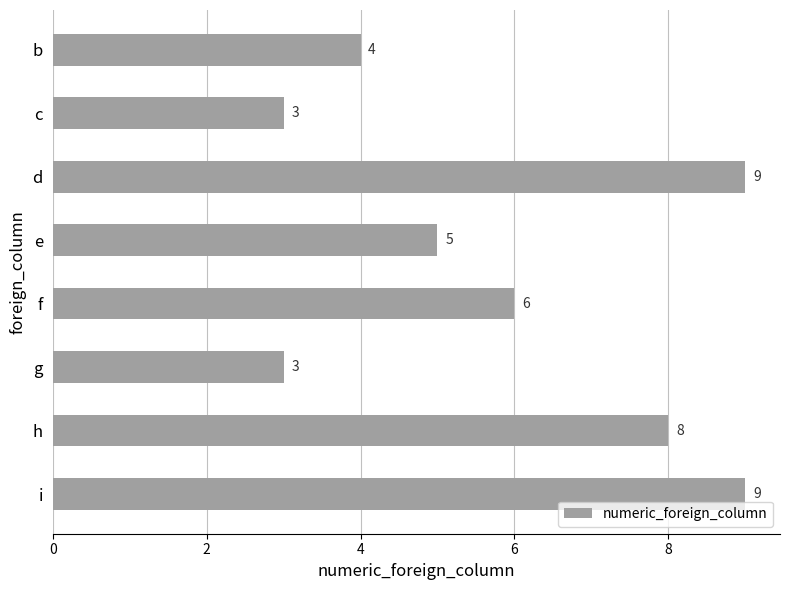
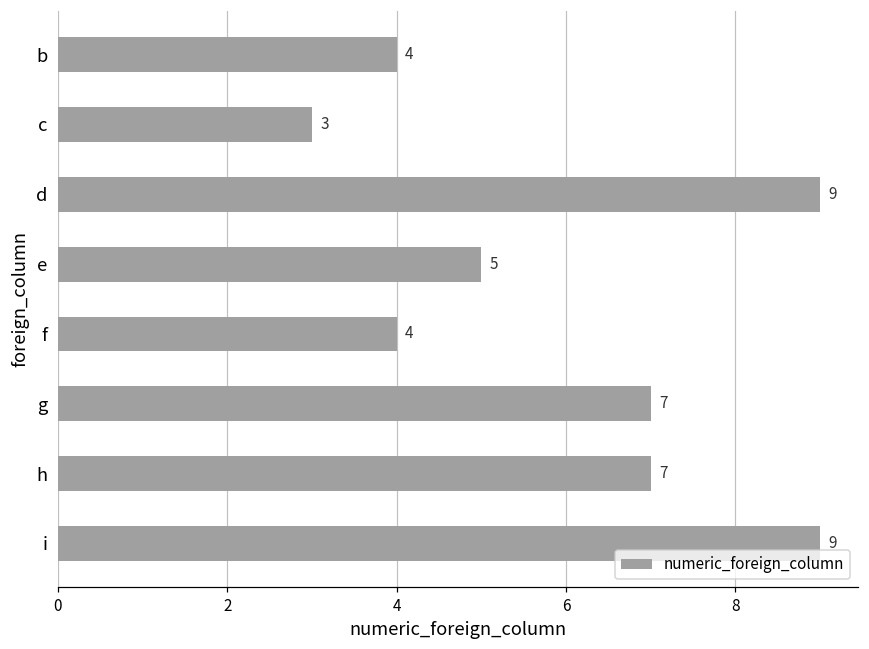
f: 6 -> 4
g: 3 -> 7
h: 8 -> 7
